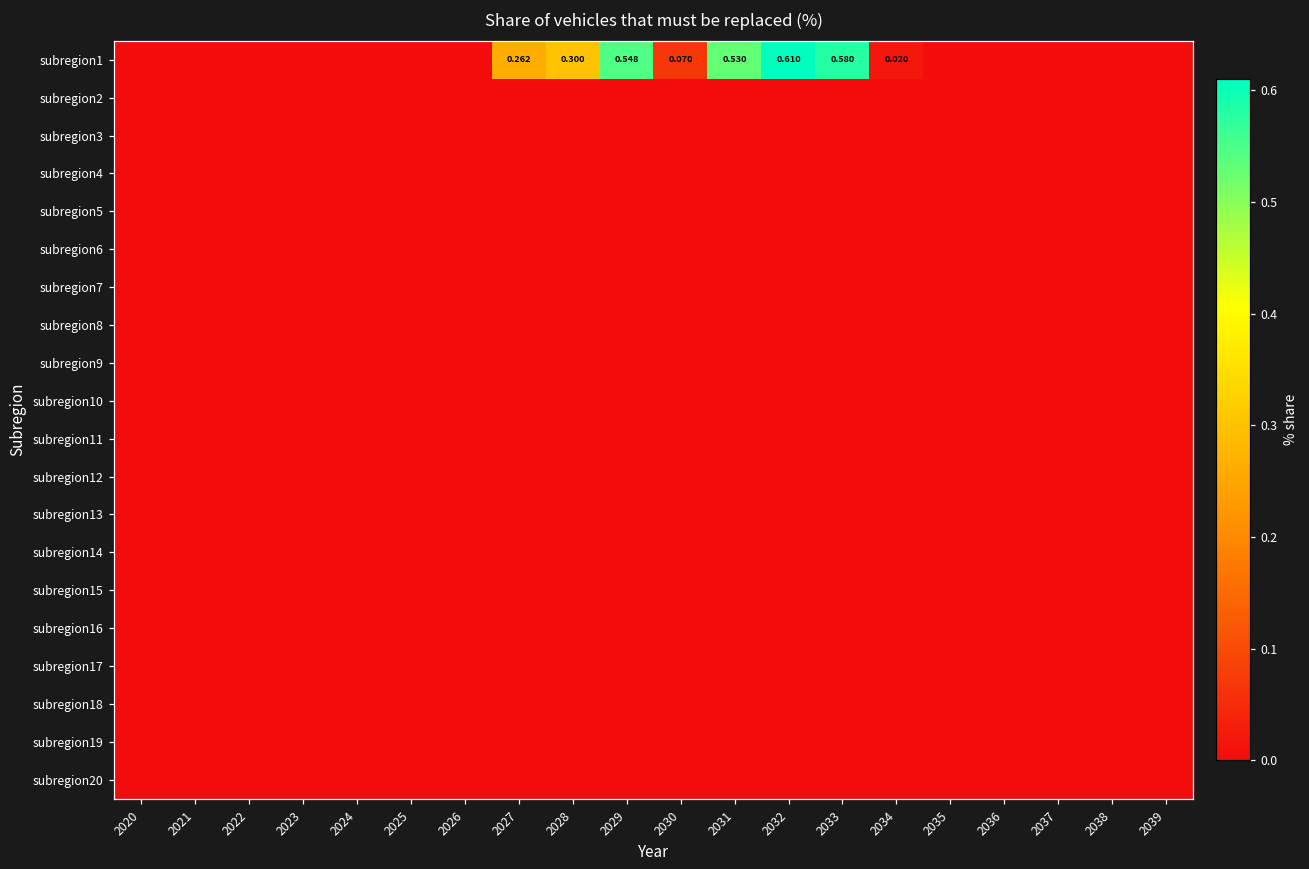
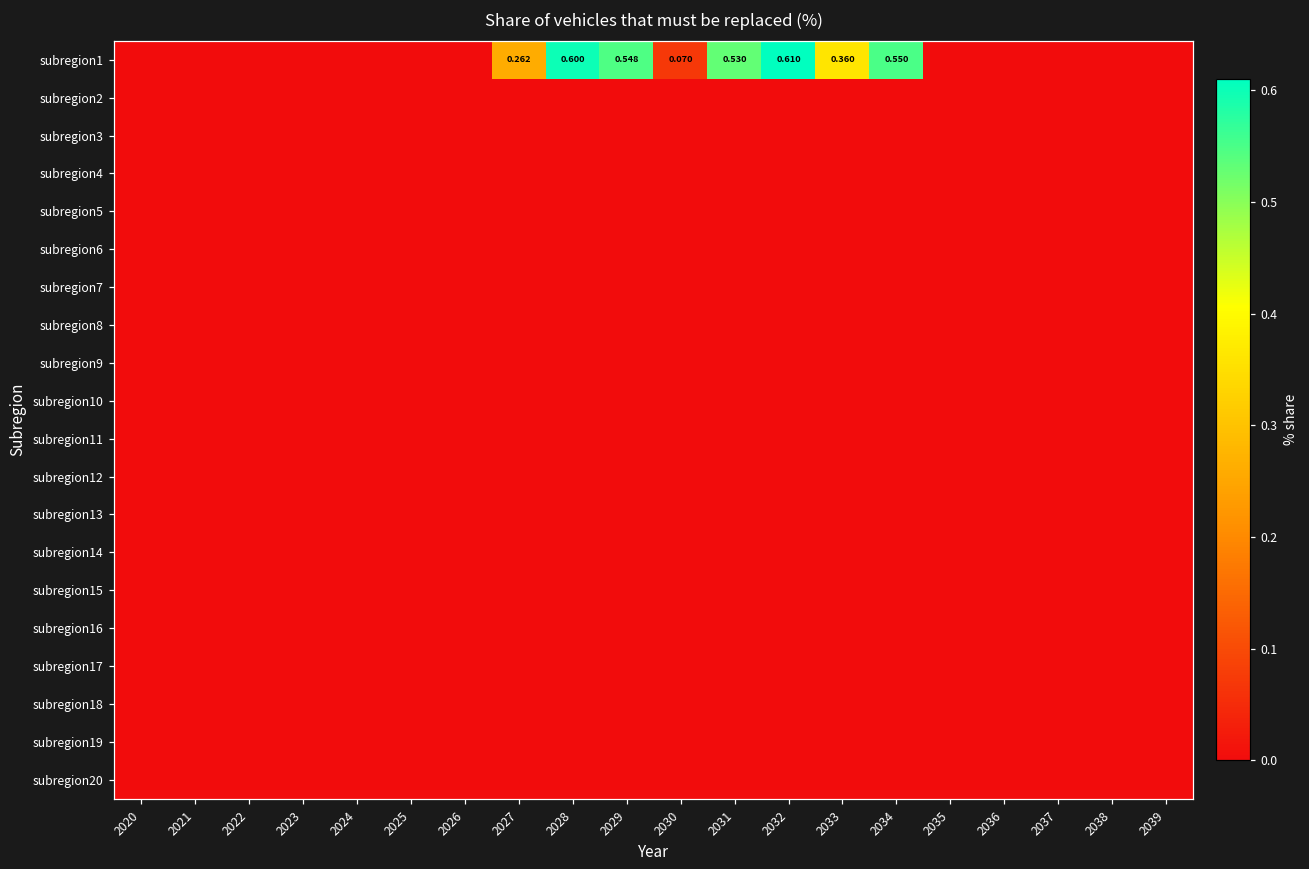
subregion1, 2028: 0.300 -> 0.600
subregion1, 2033: 0.580 -> 0.360
subregion1, 2034: 0.020 -> 0.550
